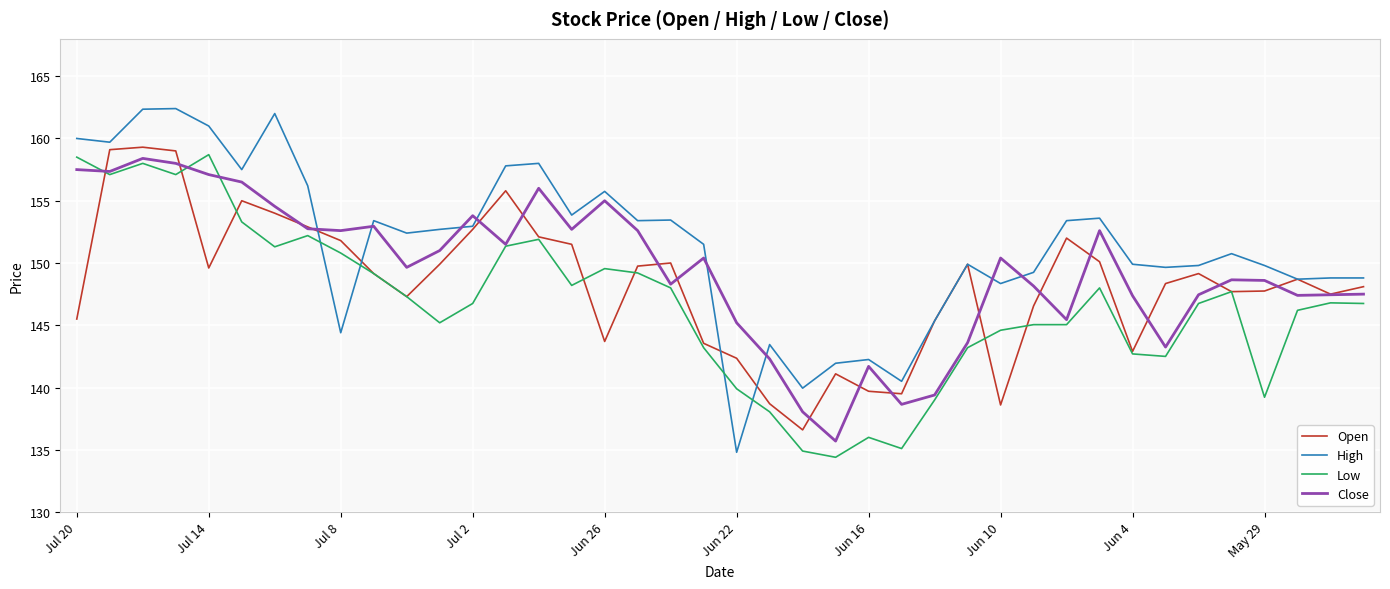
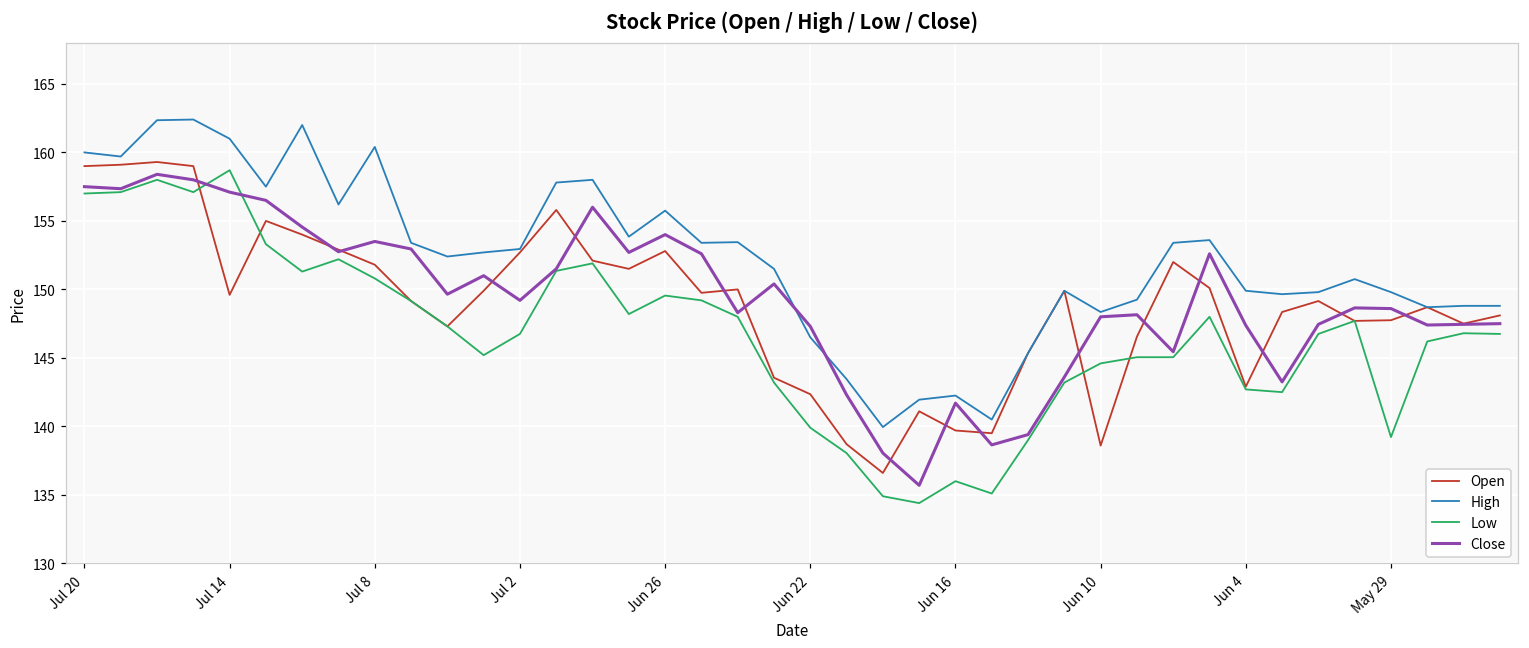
Open, Jul 20: 145.5 -> 159.0
Low, Jul 20: 158.5 -> 157.0
High, Jul 8: 144.4 -> 160.4
Close, Jul 8: 152.6 -> 153.5
Close, Jul 2: 153.8 -> 149.2
Open, Jun 26: 143.7 -> 152.8
Close, Jun 26: 155 -> 154
High, Jun 22: 134.8 -> 146.5
Close, Jun 22: 145.2 -> 147.3
Close, Jun 10: 150.4 -> 148.0
